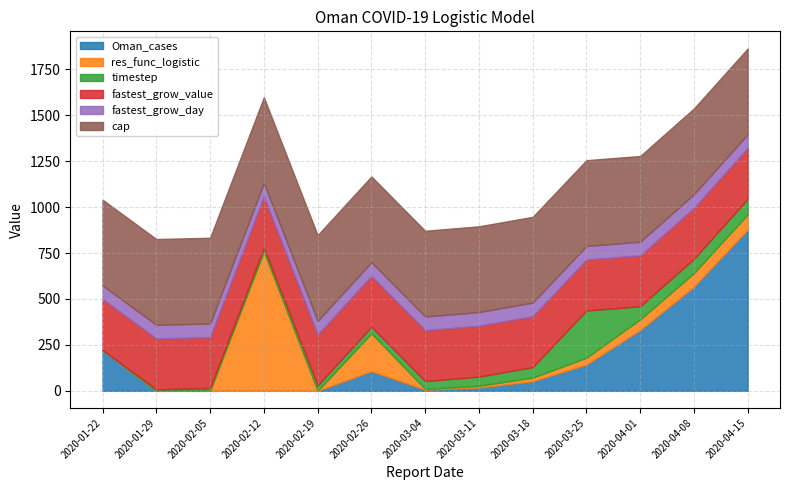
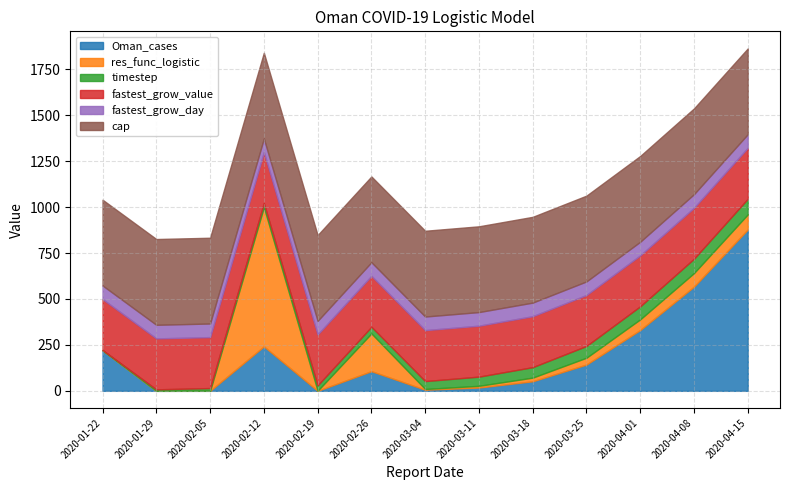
Oman_cases, 2020-02-12: 0 -> 240
timestep, 2020-03-25: 260 -> 60
